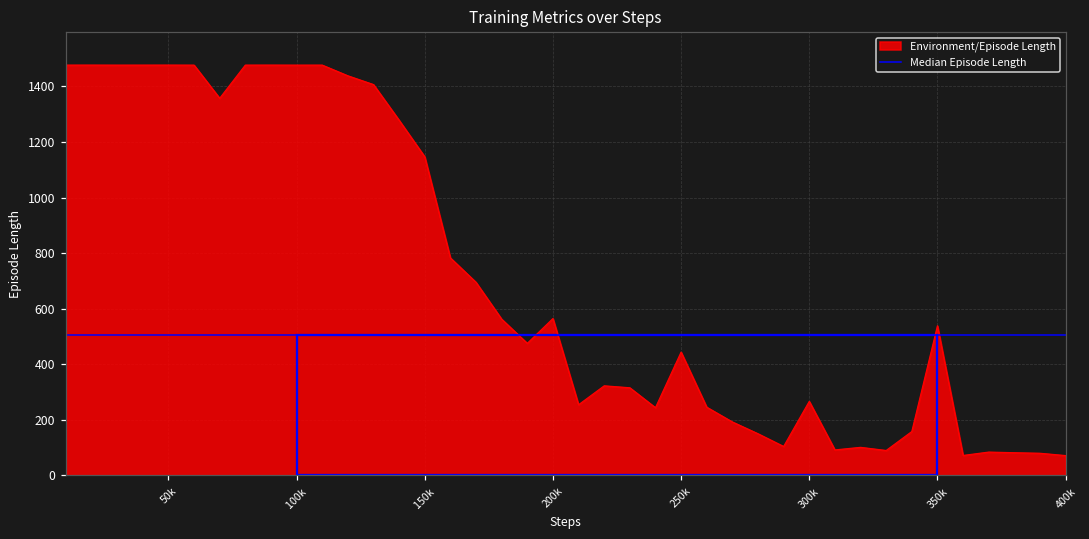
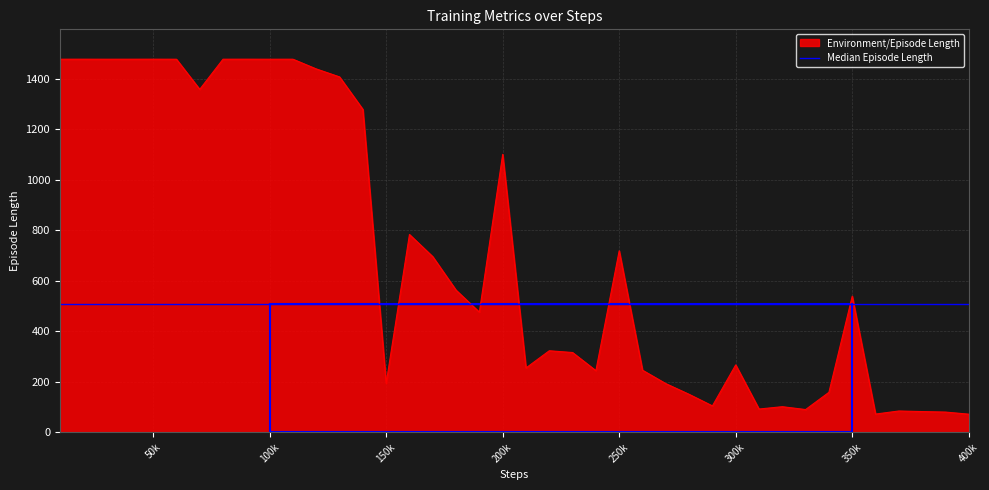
150k: 1150 -> 190
200k: 560 -> 1100
250k: 440 -> 720
